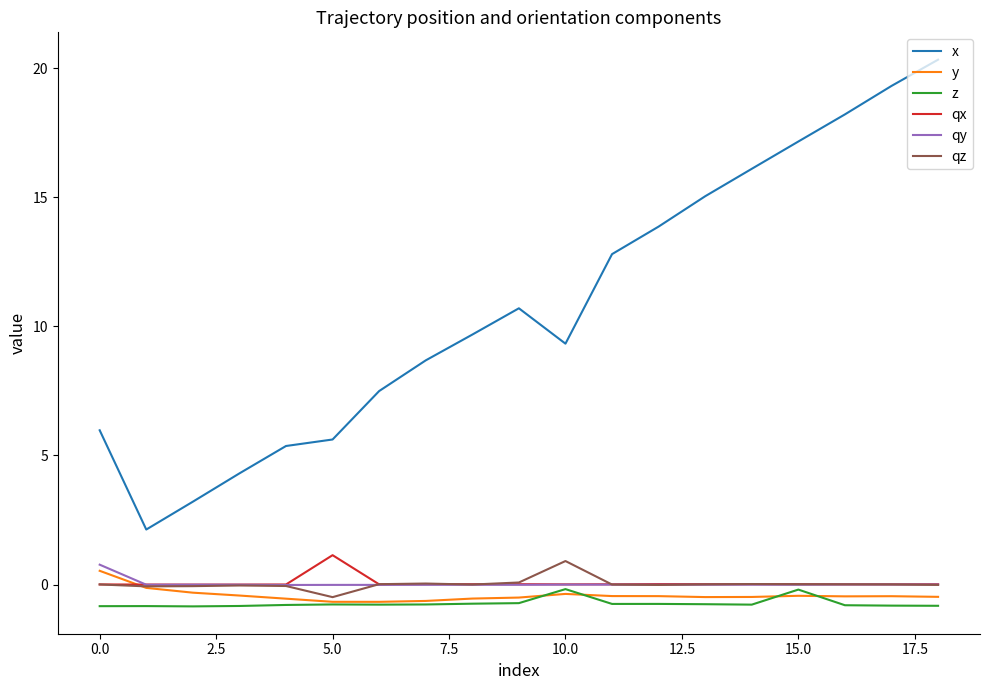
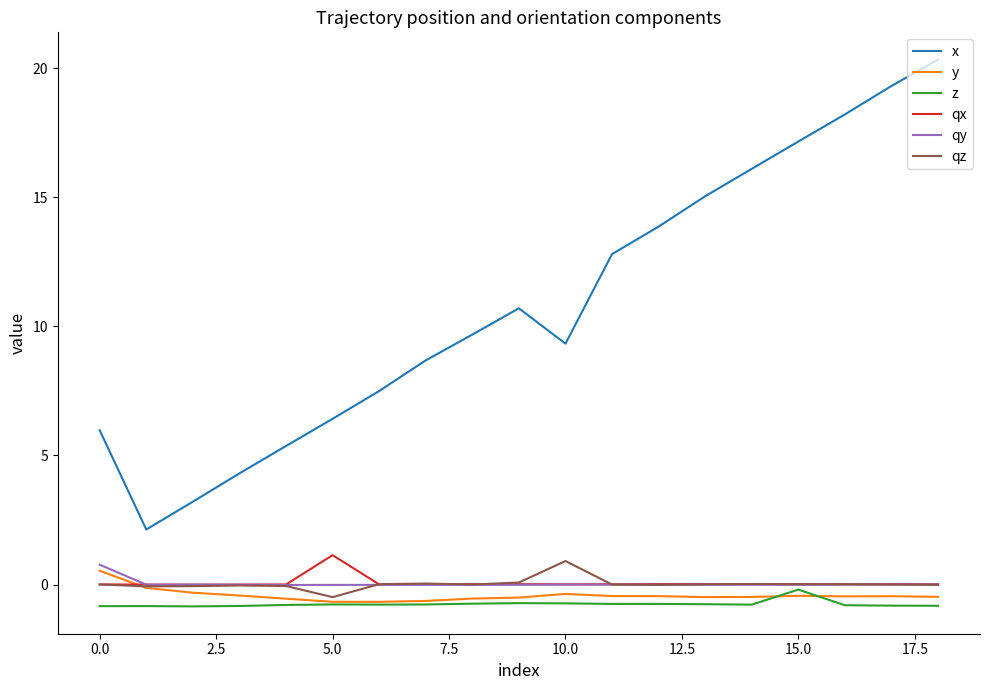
x, 5.0: 5.6 -> 6.4
z, 10.0: -0.2 -> -0.7
